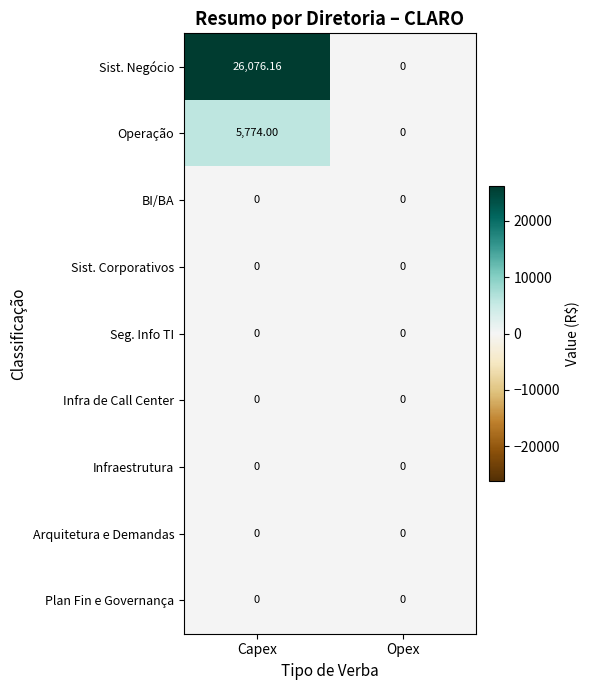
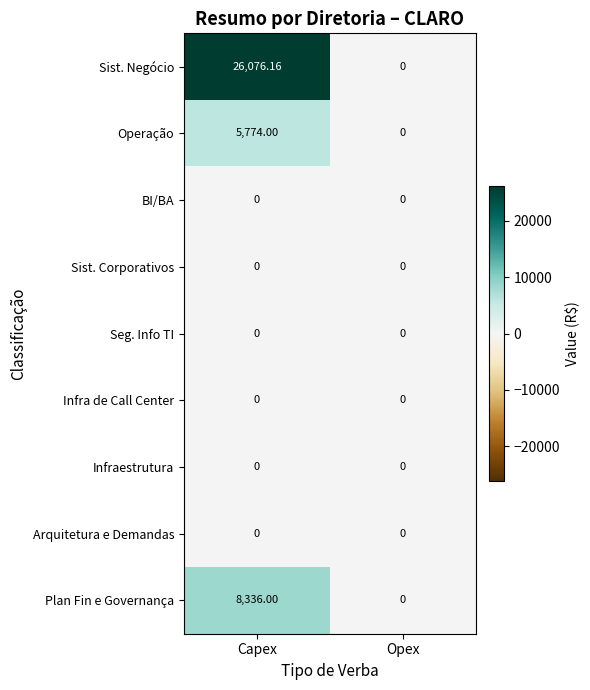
Plan Fin e Governança, Capex: 0 -> 8,336.00
